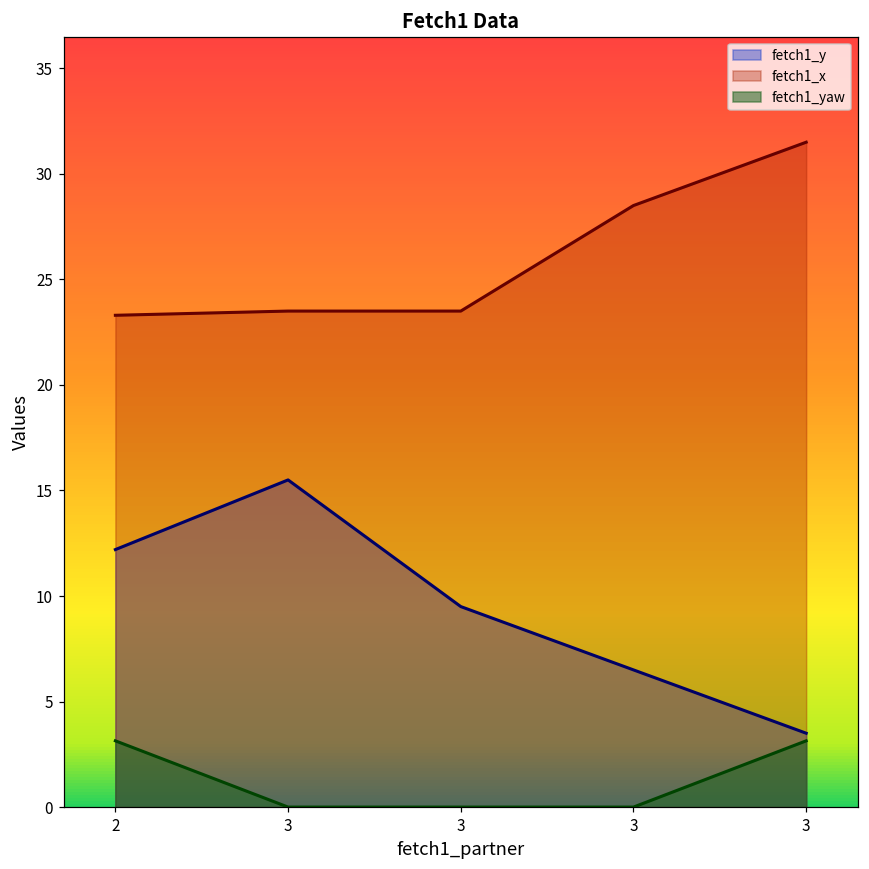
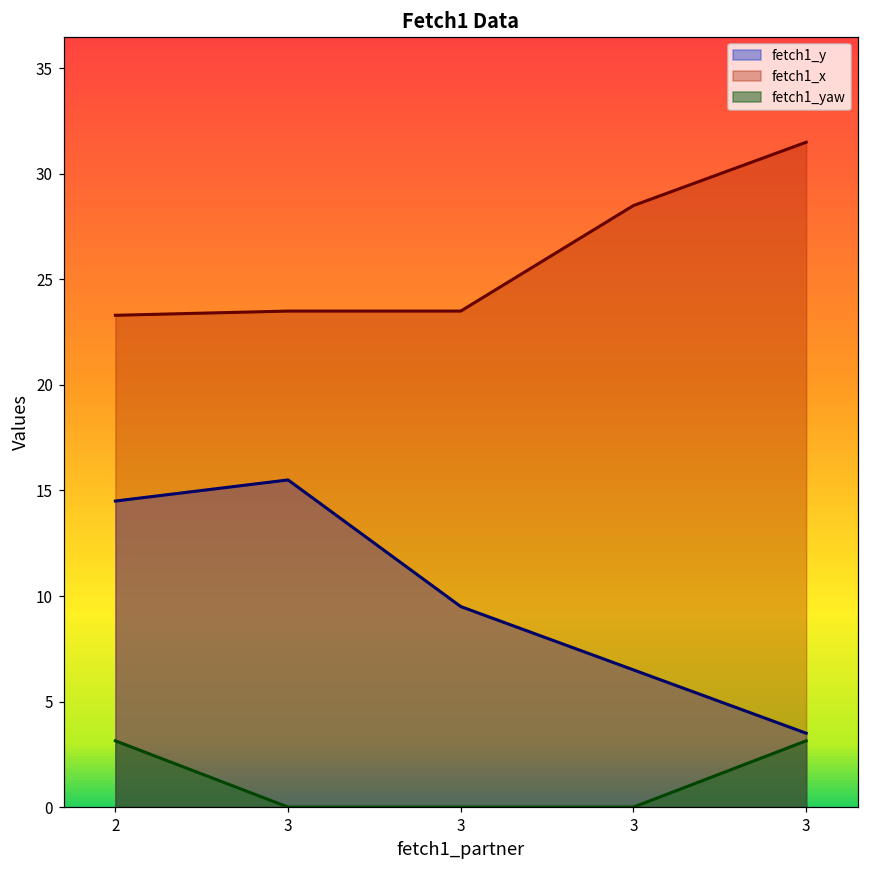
fetch1_y, 2: 12.2 -> 14.5
